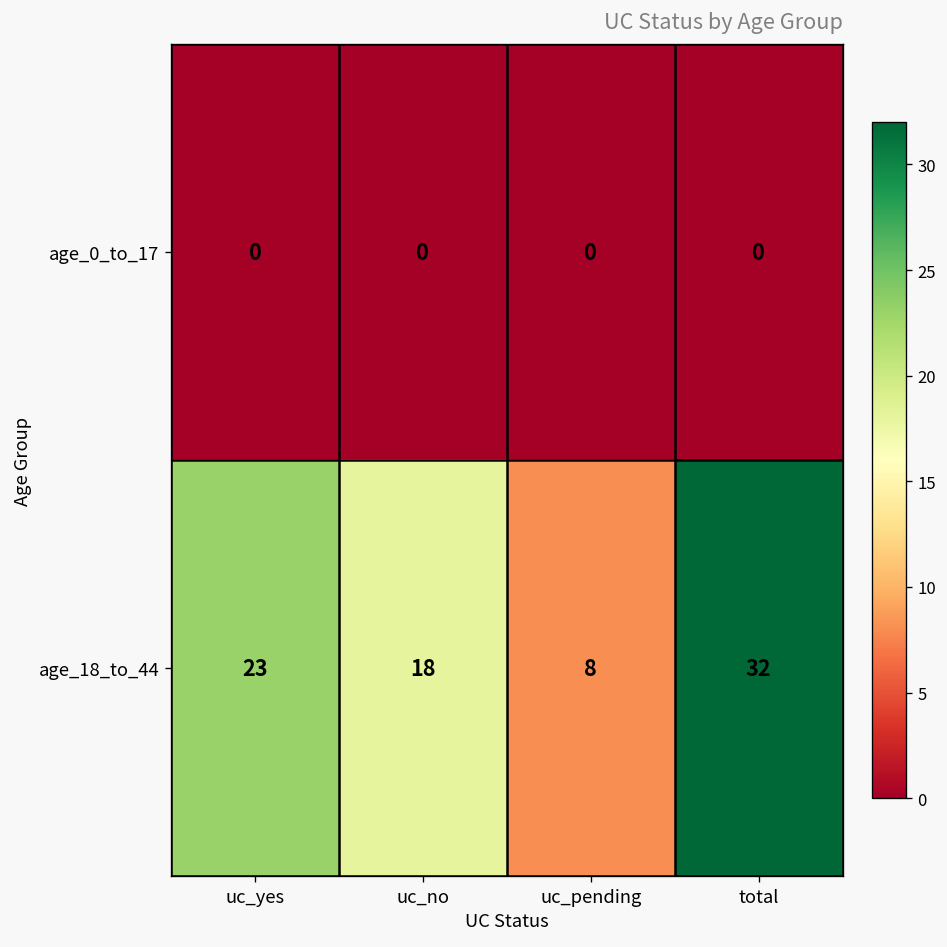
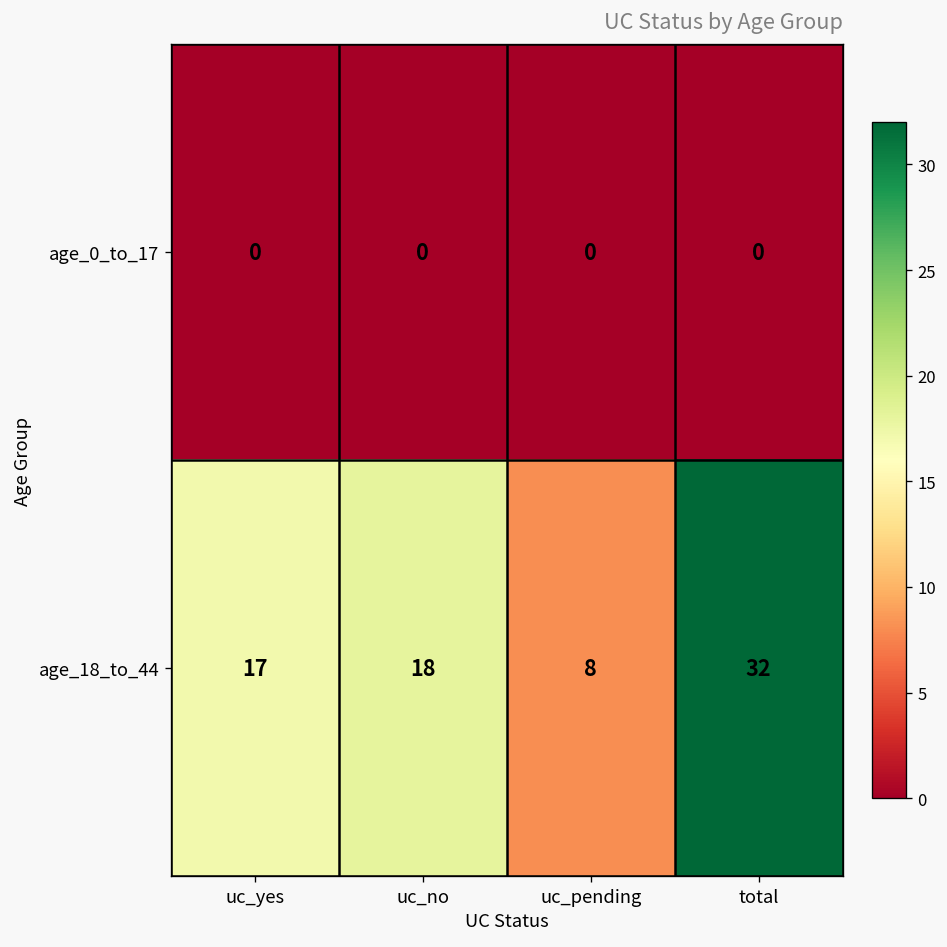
age_18_to_44, uc_yes: 23 -> 17
